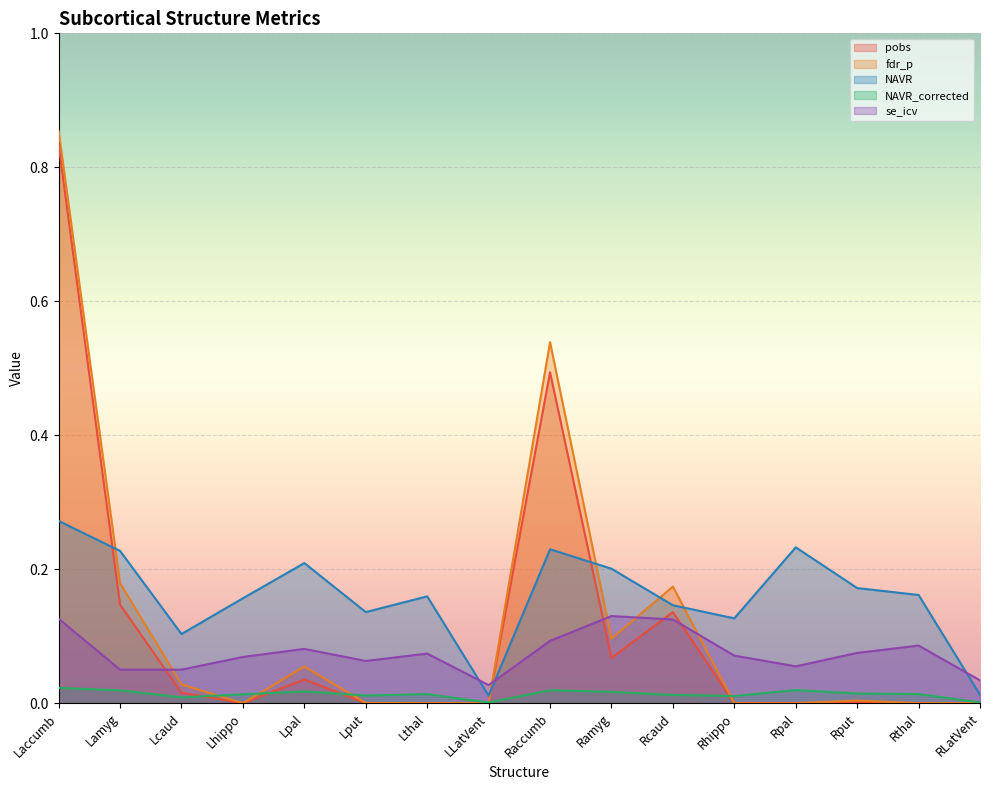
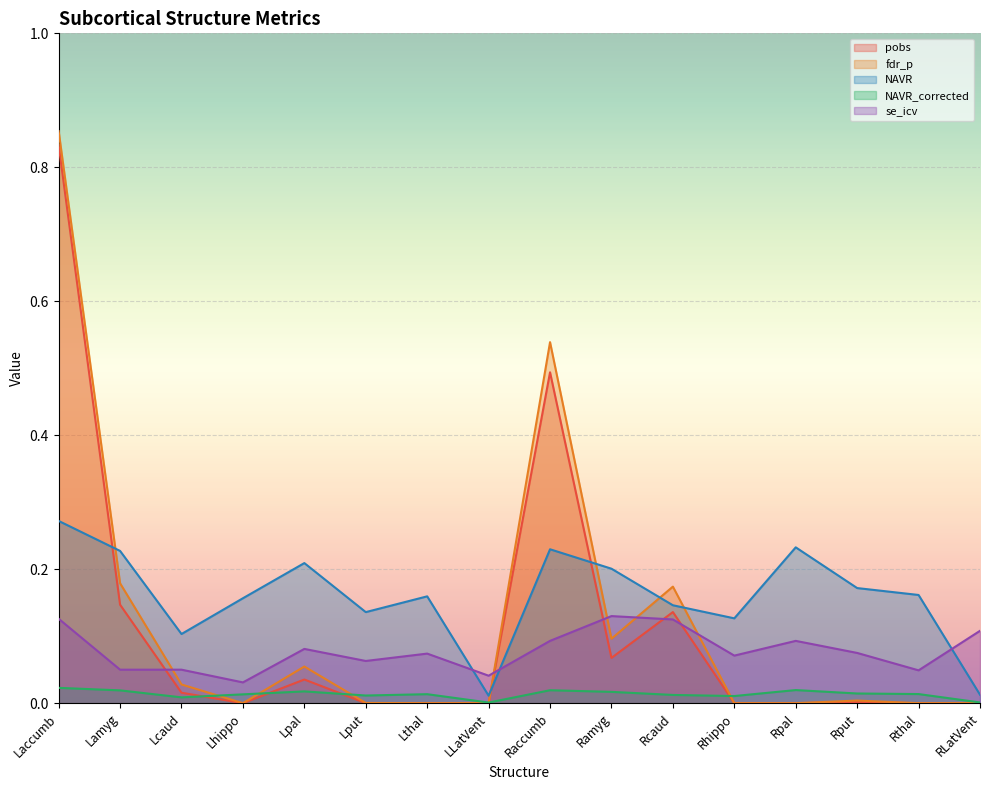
se_icv, Lhippo: 0.07 -> 0.03
se_icv, LLatVent: 0.03 -> 0.04
se_icv, Rpal: 0.06 -> 0.09
se_icv, Rthal: 0.09 -> 0.05
se_icv, RLatVent: 0.03 -> 0.11
